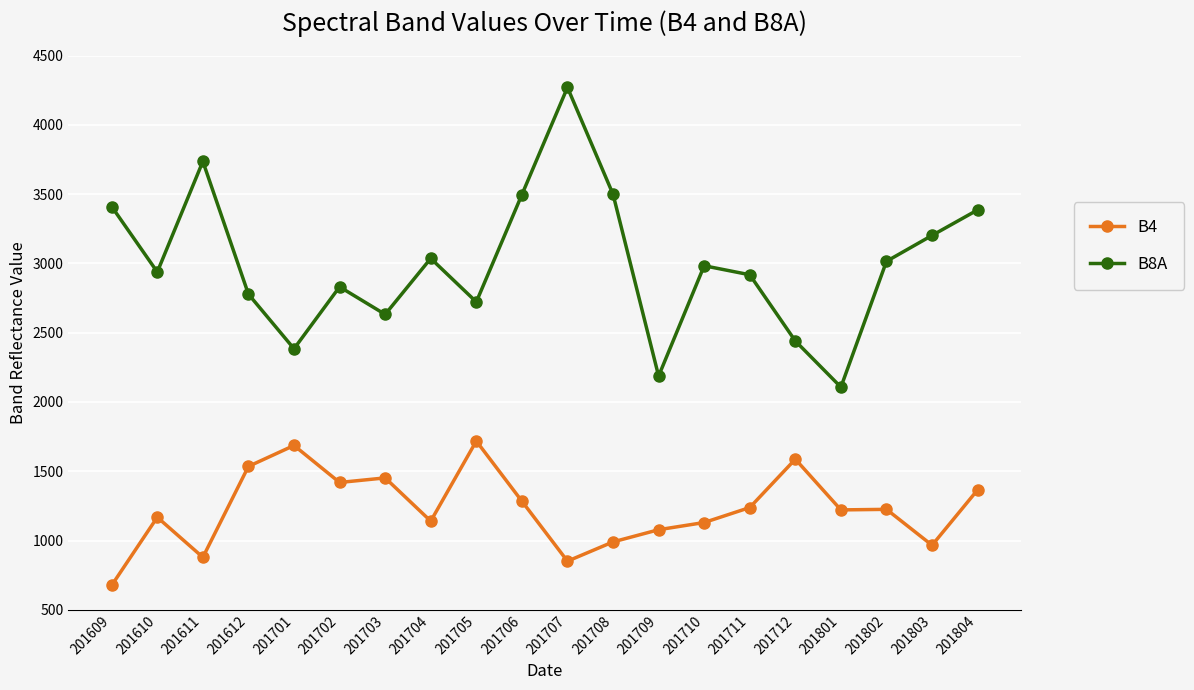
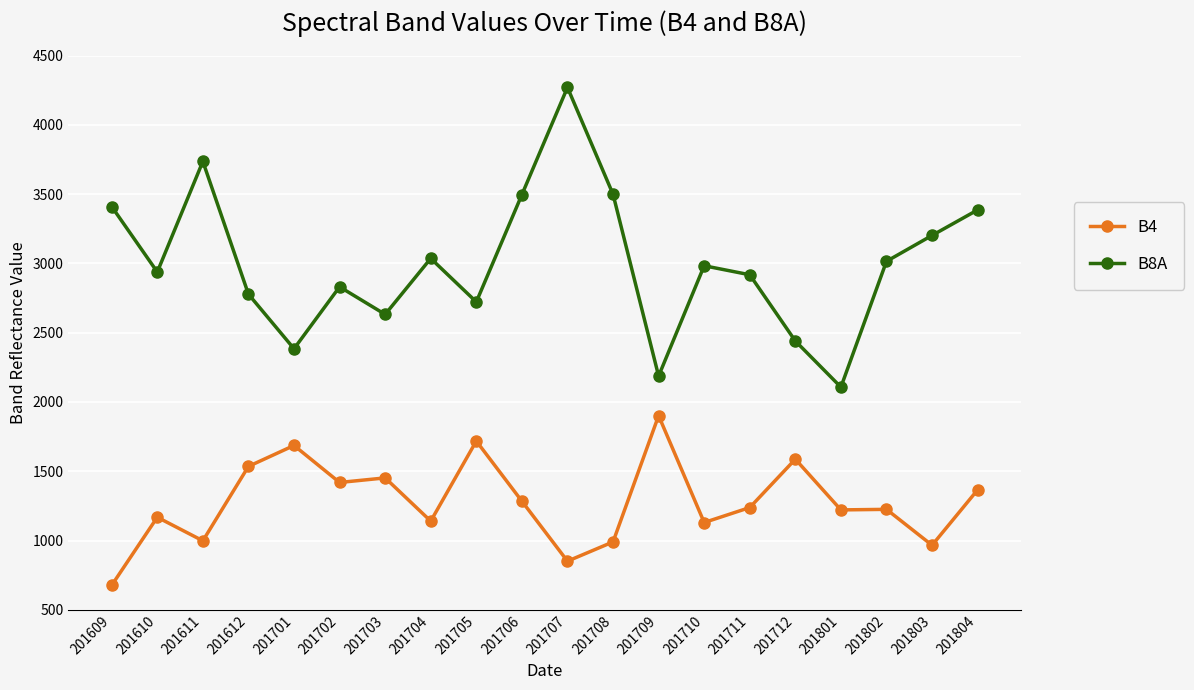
B4, 201611: 880 -> 1000
B4, 201709: 1080 -> 1900
